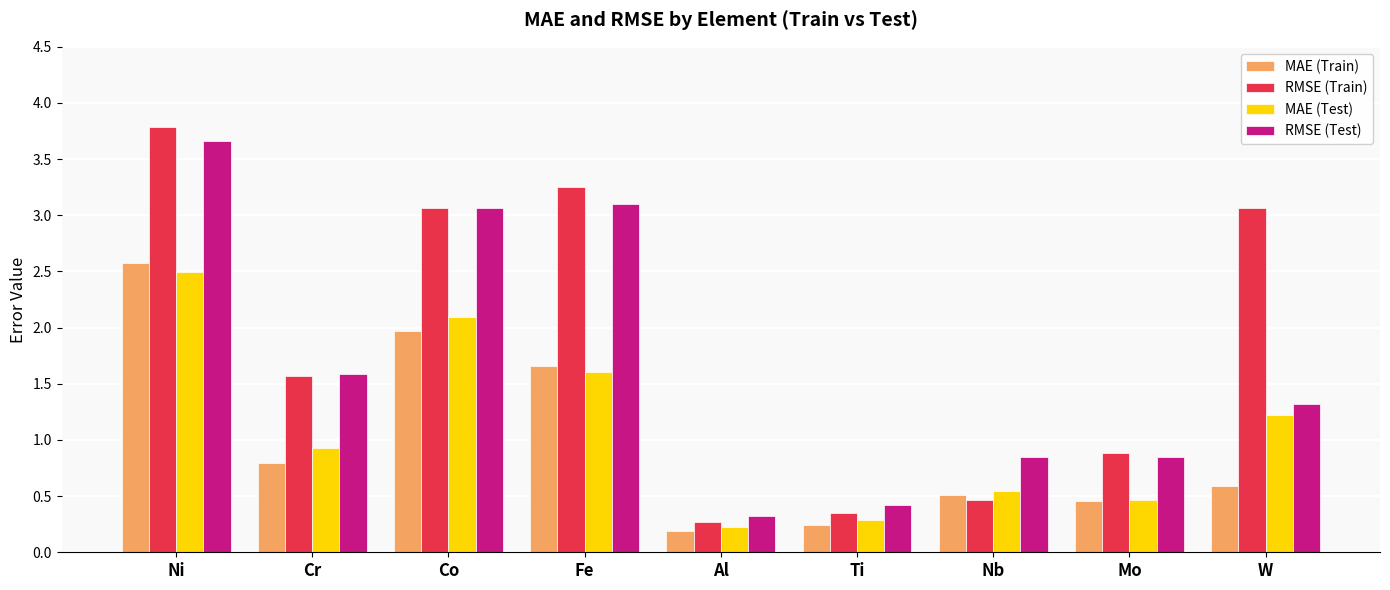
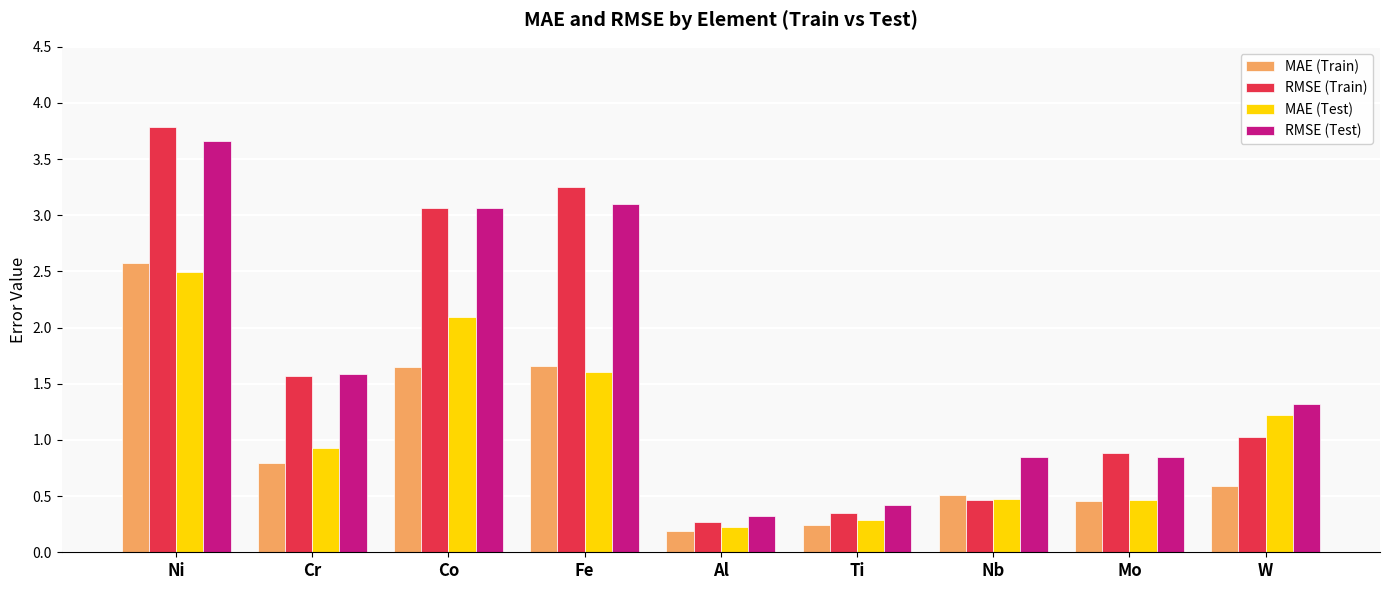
MAE (Train), Co: 1.97 -> 1.65
MAE (Test), Nb: 0.55 -> 0.47
RMSE (Train), W: 3.07 -> 1.02
